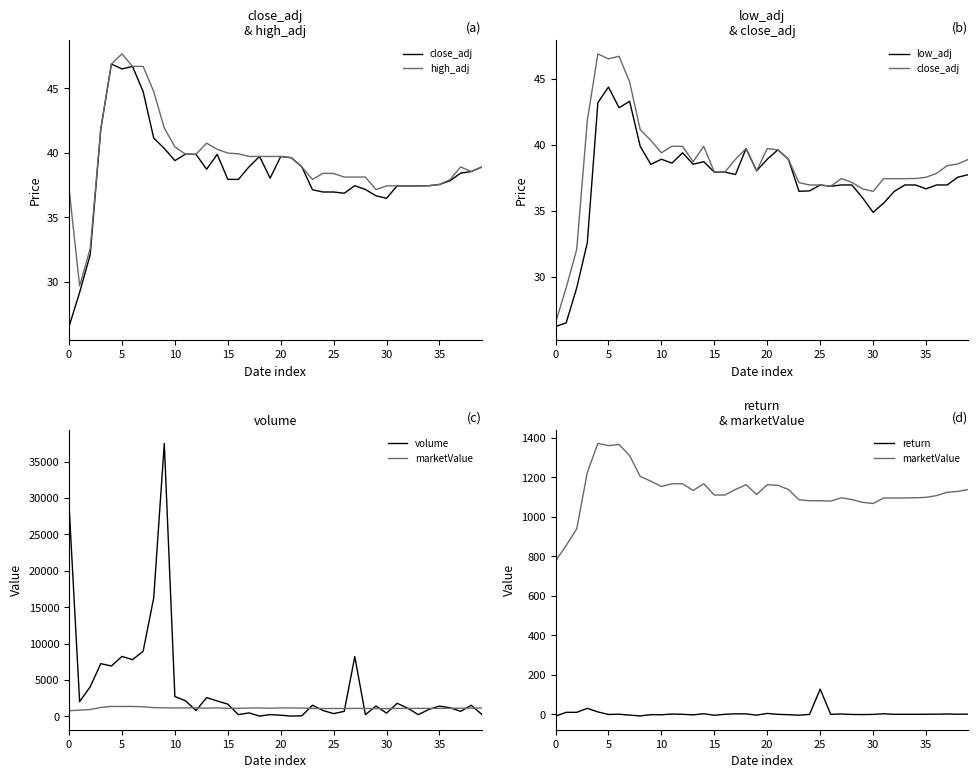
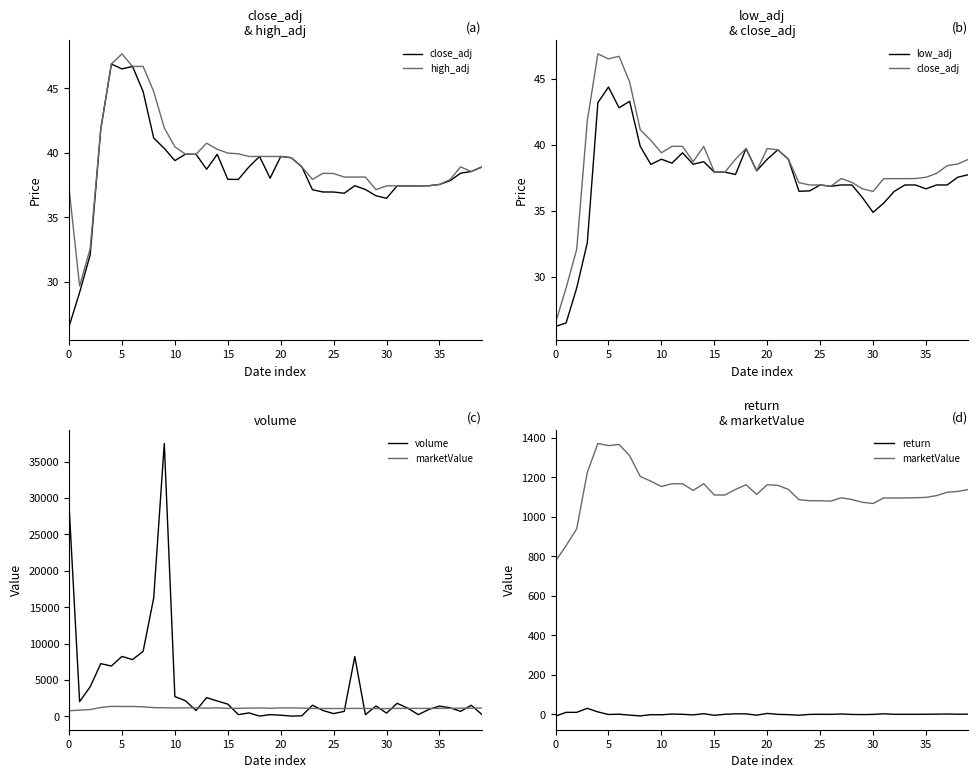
return & marketValue, return, 25: 130 -> 0
